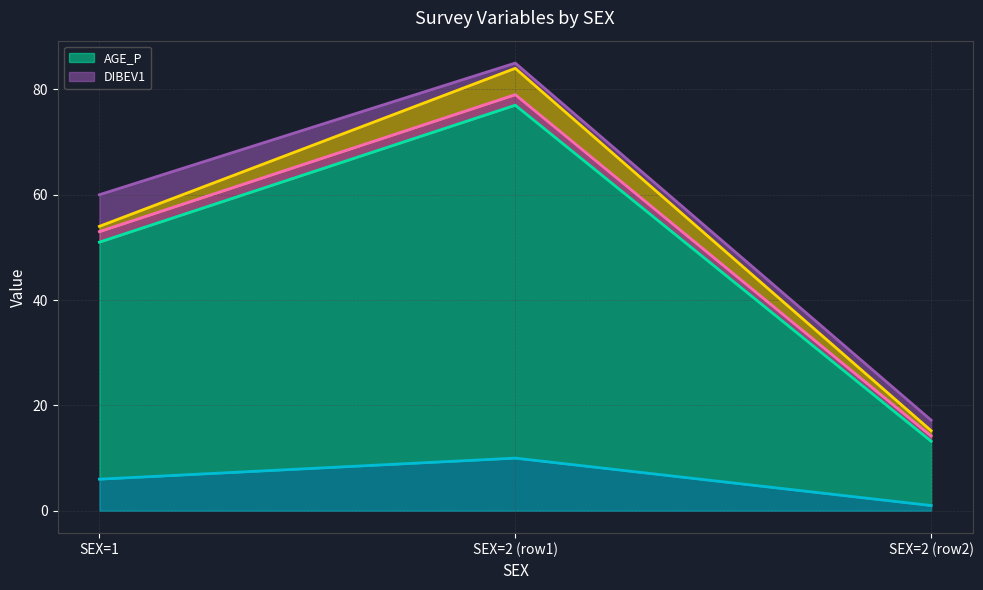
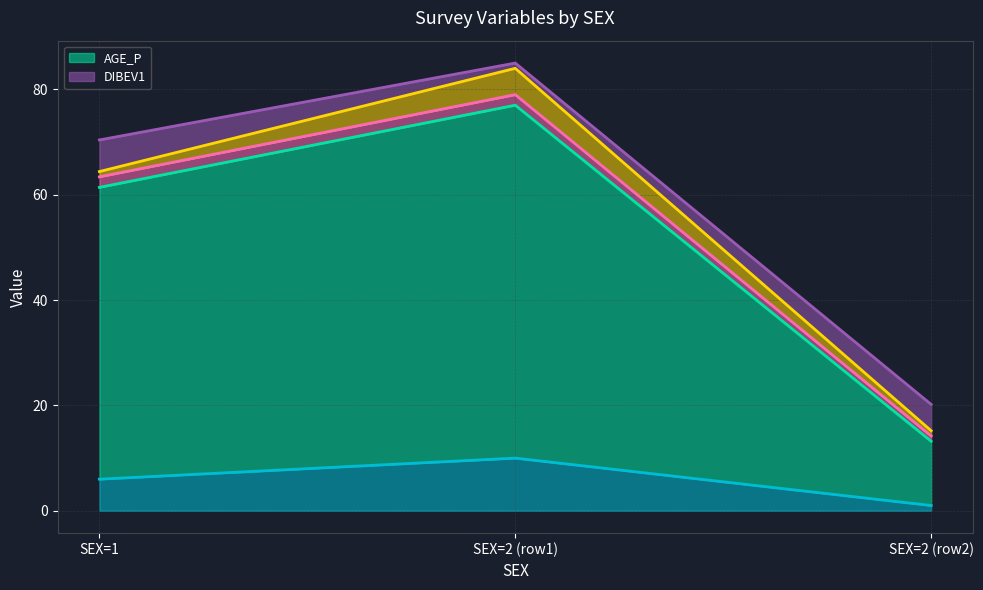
AGE_P, SEX=1: 45 -> 55
DIBEV1, SEX=2 (row2): 2 -> 5
